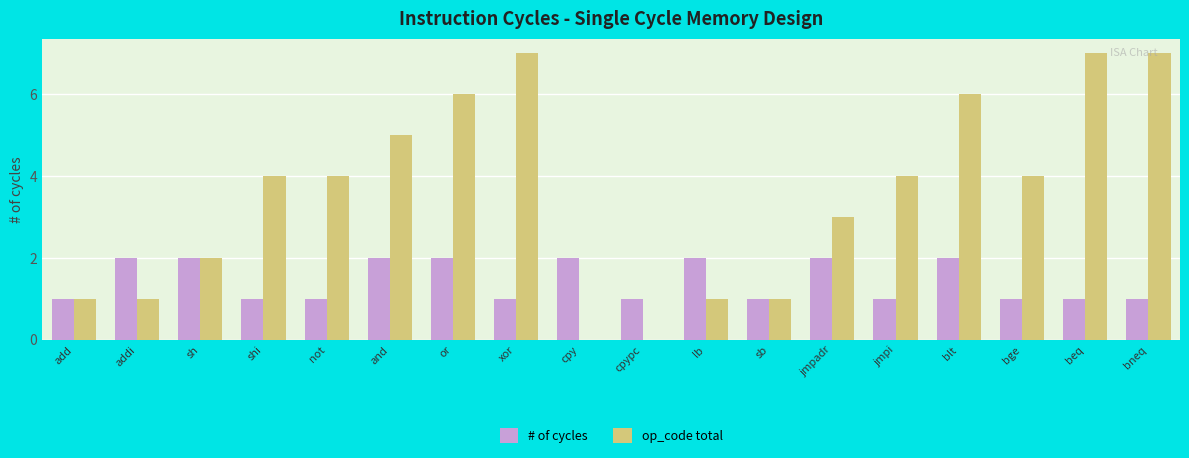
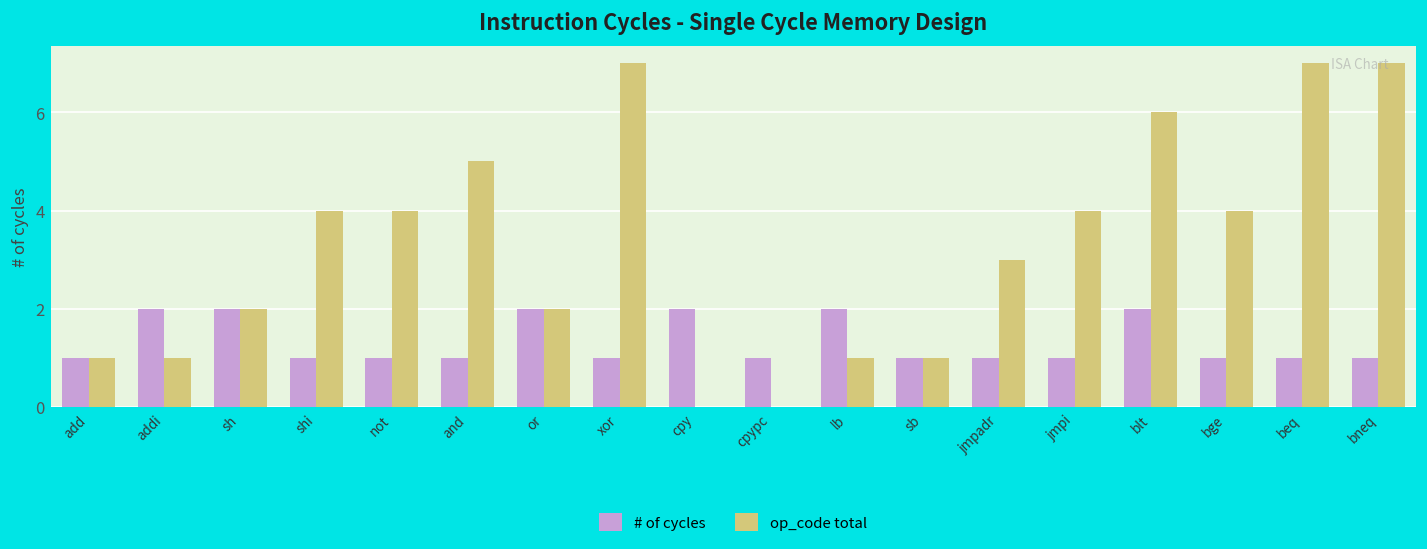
# of cycles, and: 2 -> 1
op_code total, or: 6 -> 2
# of cycles, jmpadr: 2 -> 1
